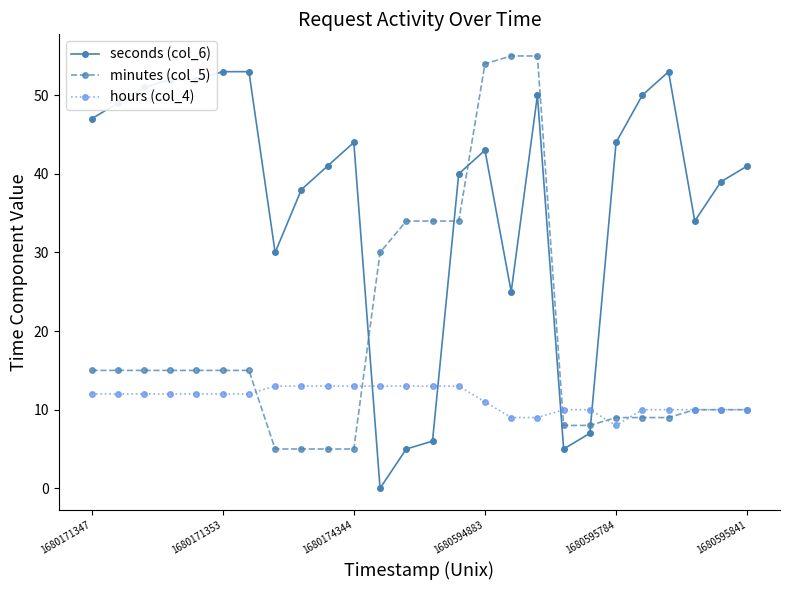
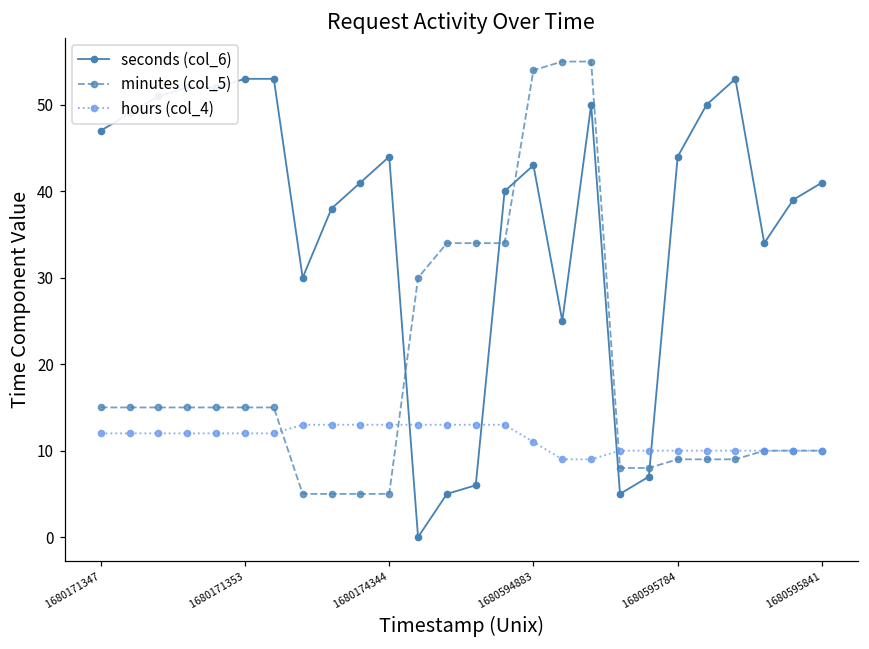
hours (col_4), 1680595784: 8 -> 10
